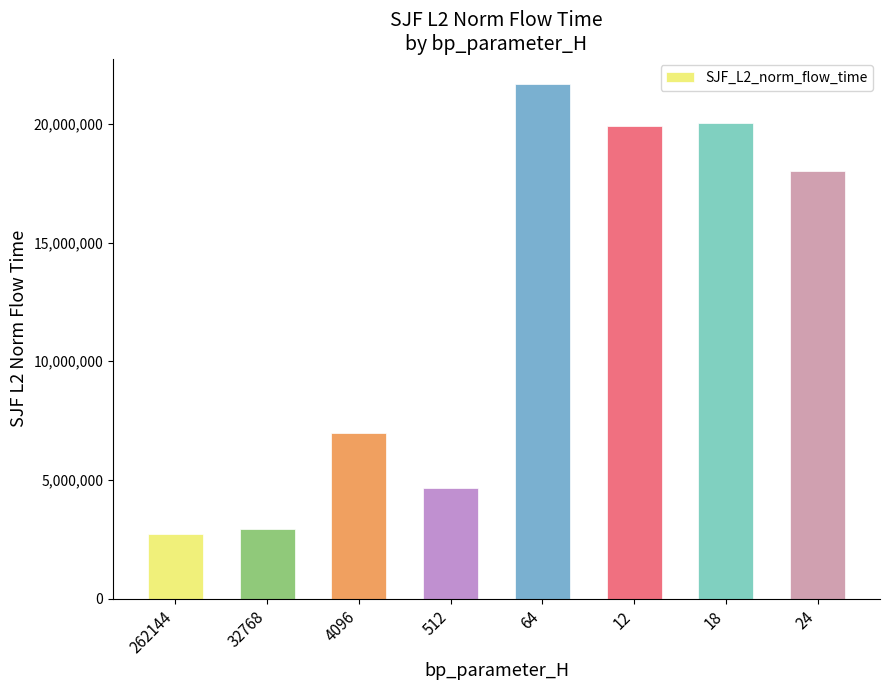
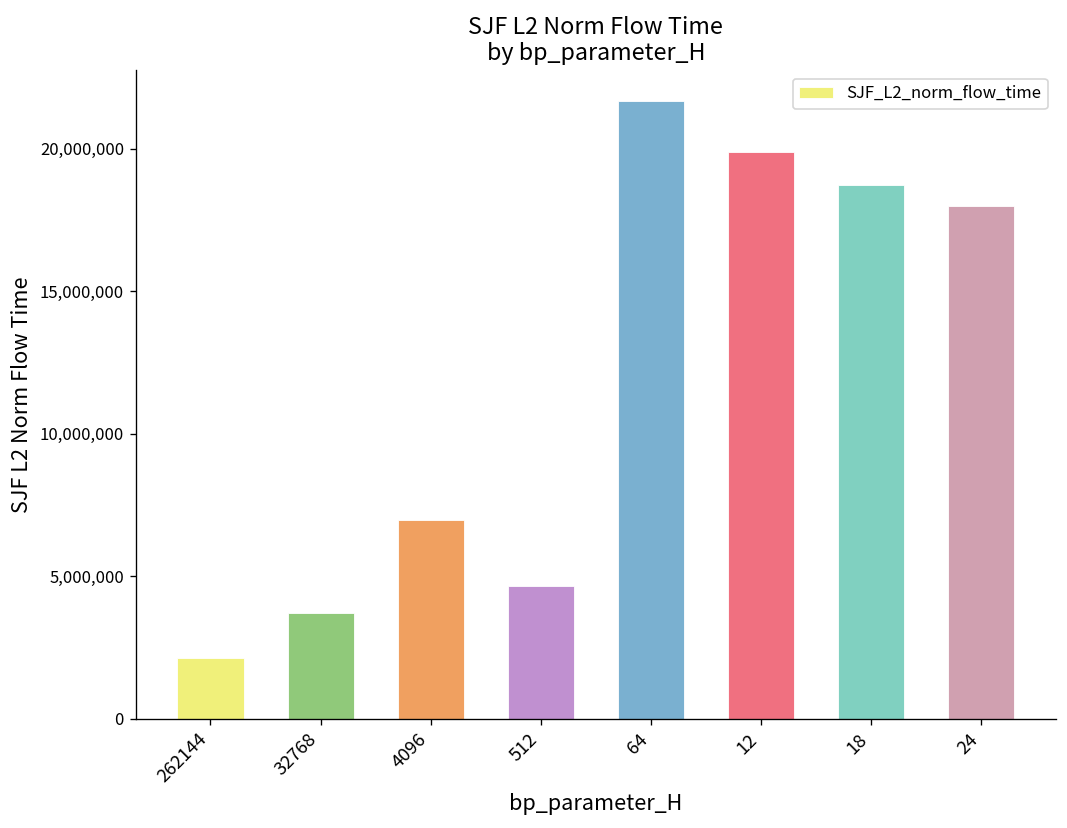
262144: 2,700,000 -> 2,100,000
32768: 3,000,000 -> 3,700,000
18: 20,000,000 -> 18,700,000
